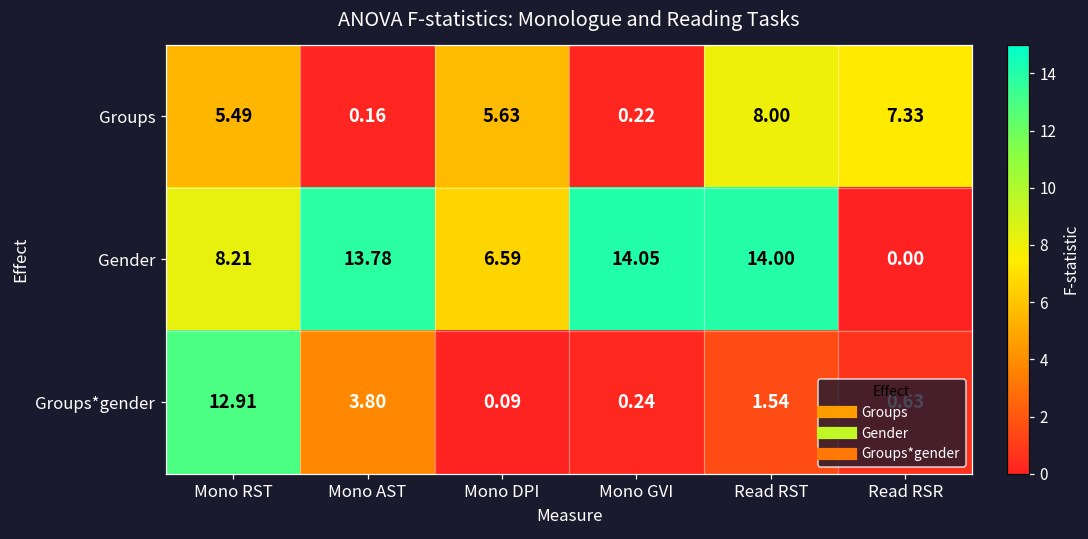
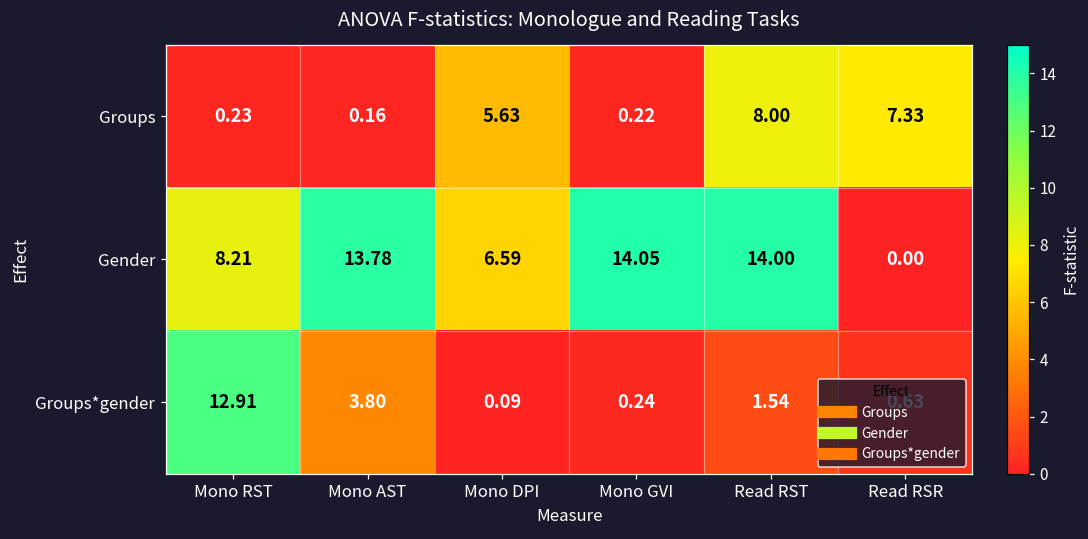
Groups, Mono RST: 5.49 -> 0.23
